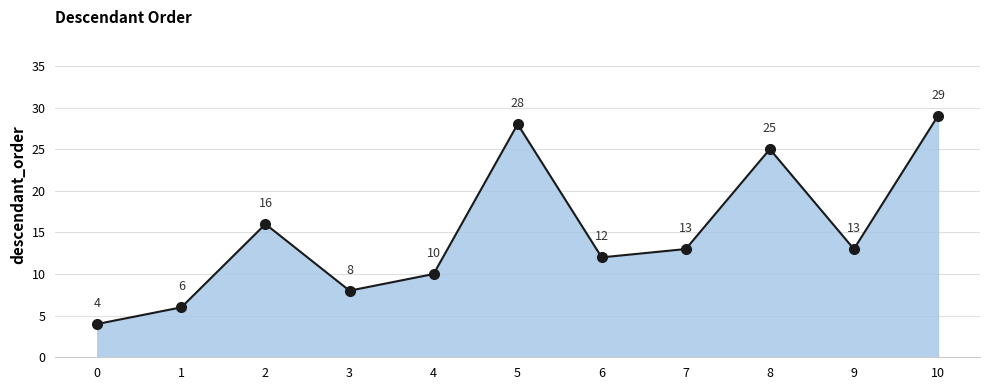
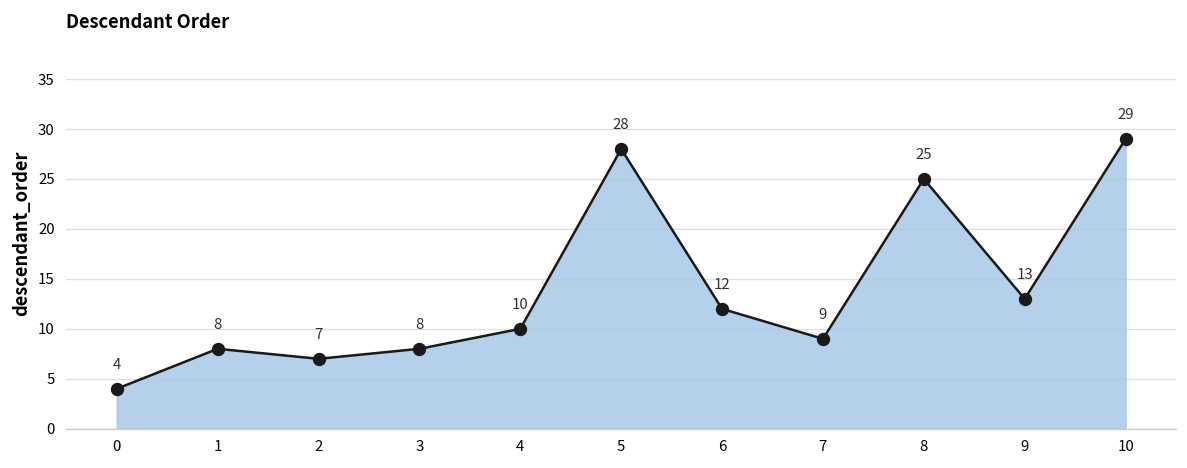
1: 6 -> 8
2: 16 -> 7
7: 13 -> 9
